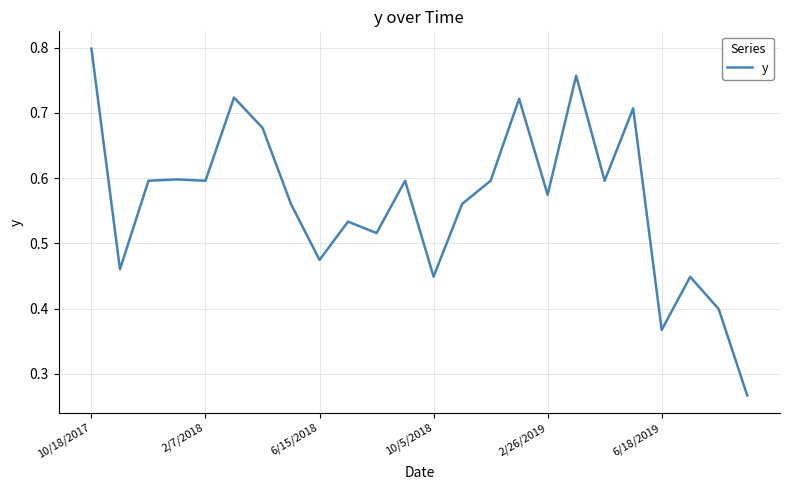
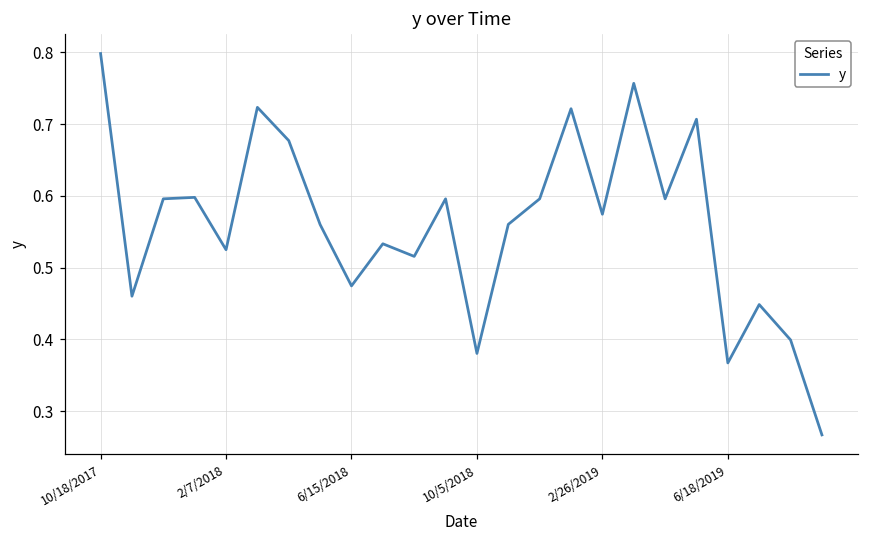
2/7/2018: 0.60 -> 0.52
10/5/2018: 0.45 -> 0.38
